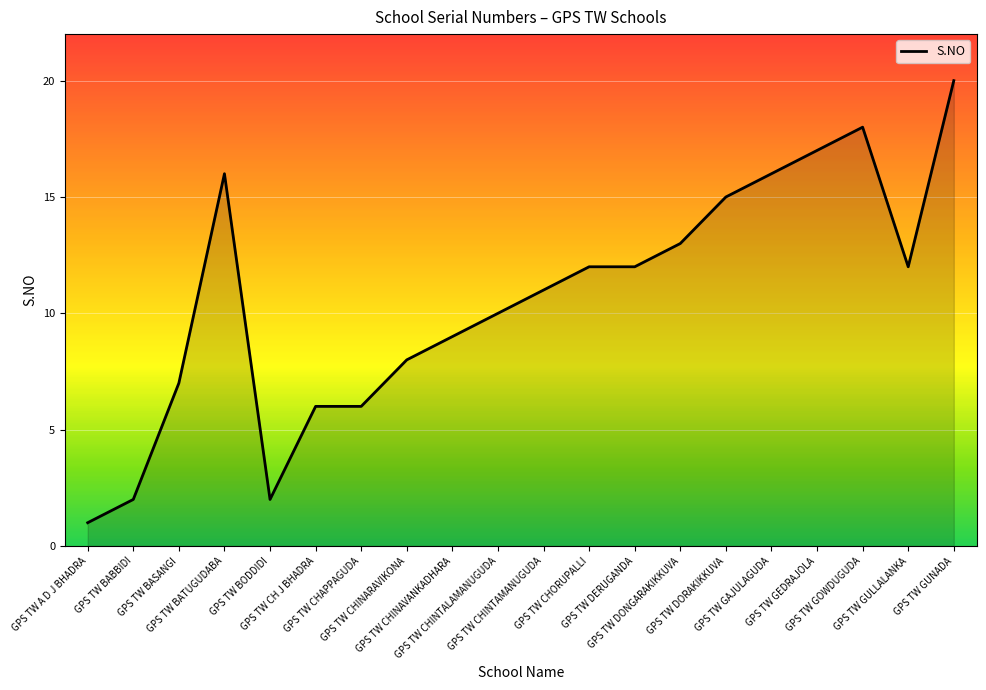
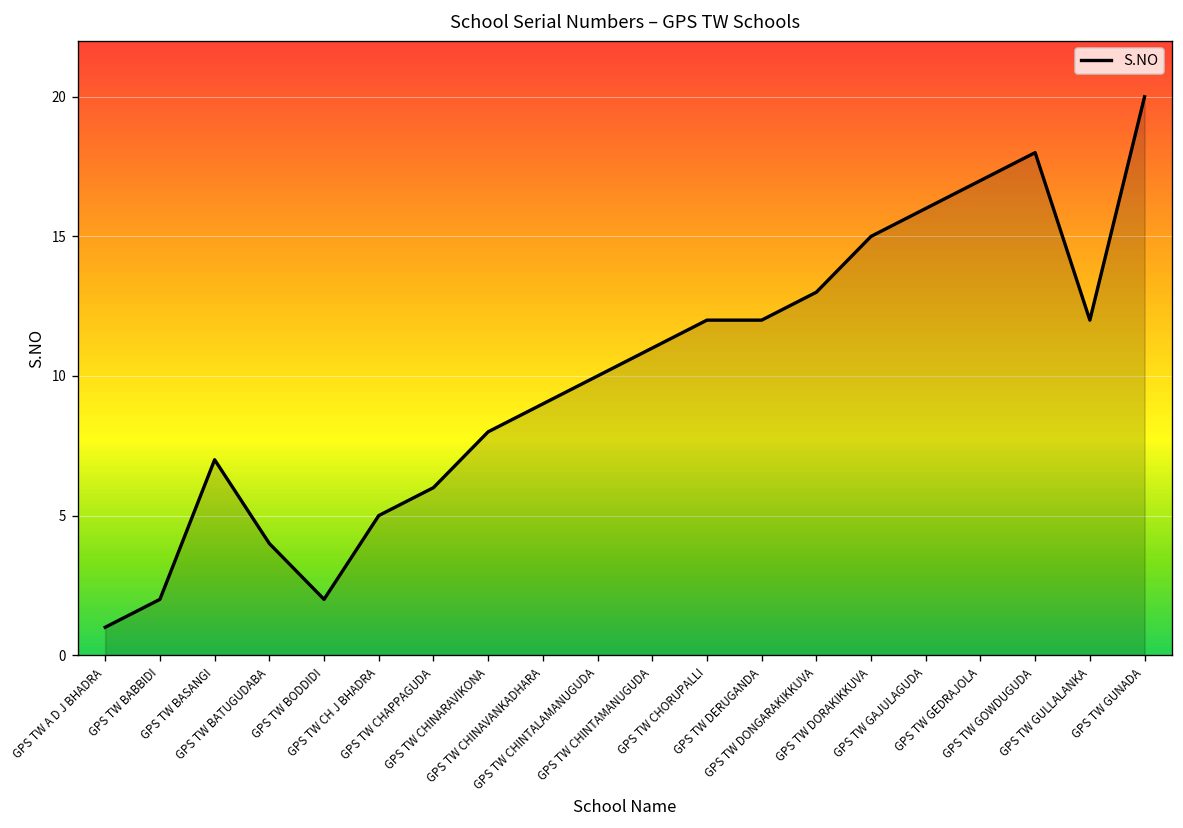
GPS TW BATUGUDABA: 16 -> 4
GPS TW CH J BHADRA: 6 -> 5
